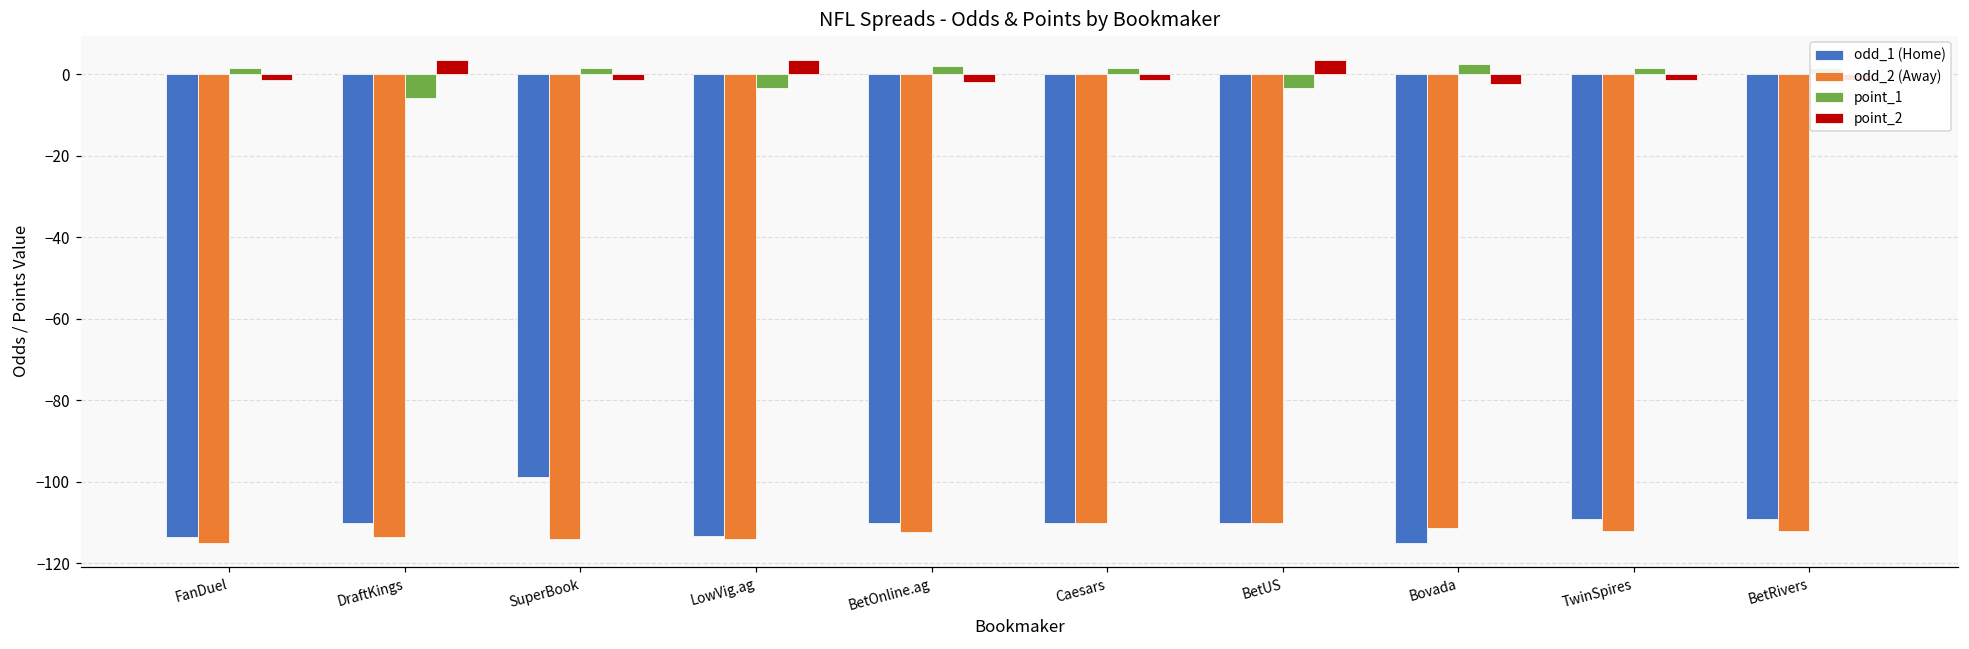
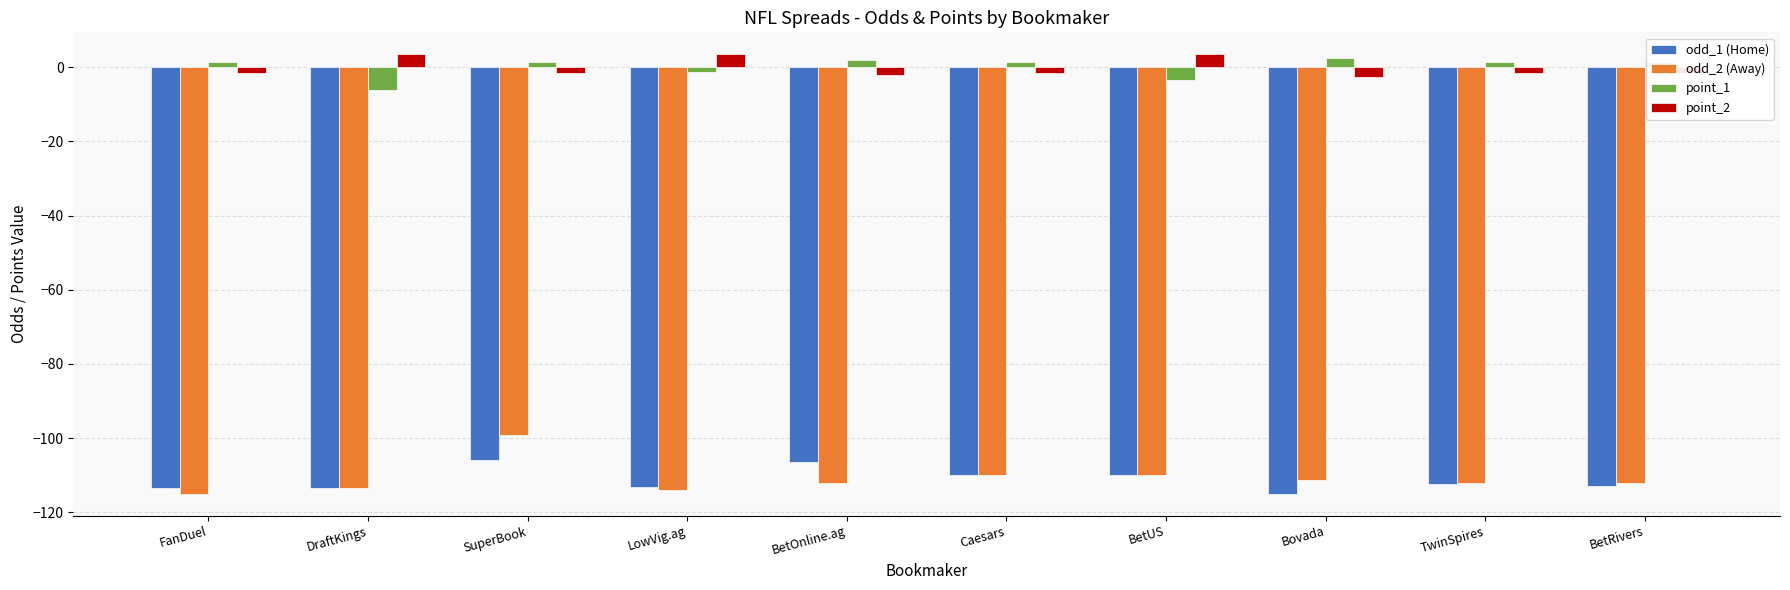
odd_1 (Home), DraftKings: -110 -> -114
odd_1 (Home), SuperBook: -99 -> -106
odd_2 (Away), SuperBook: -114 -> -99
point_1, LowVig.ag: -4 -> -1
odd_1 (Home), BetOnline.ag: -110 -> -107
odd_1 (Home), TwinSpires: -109 -> -112
odd_1 (Home), BetRivers: -109 -> -113
